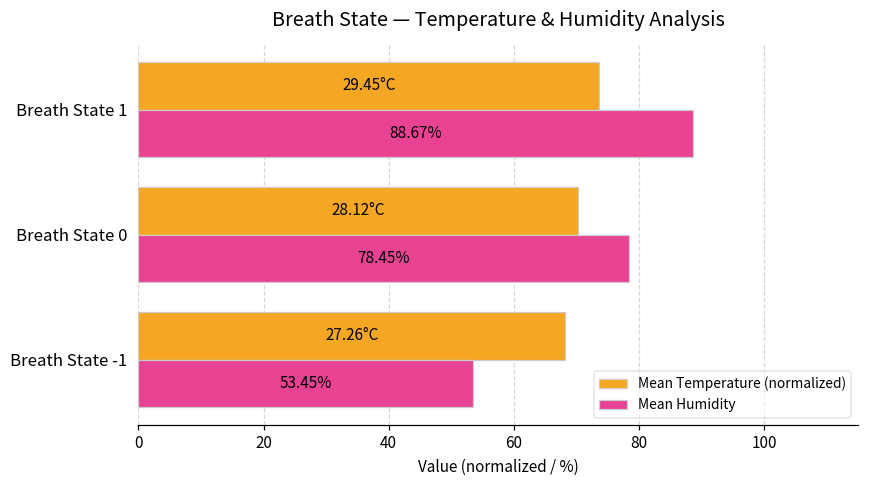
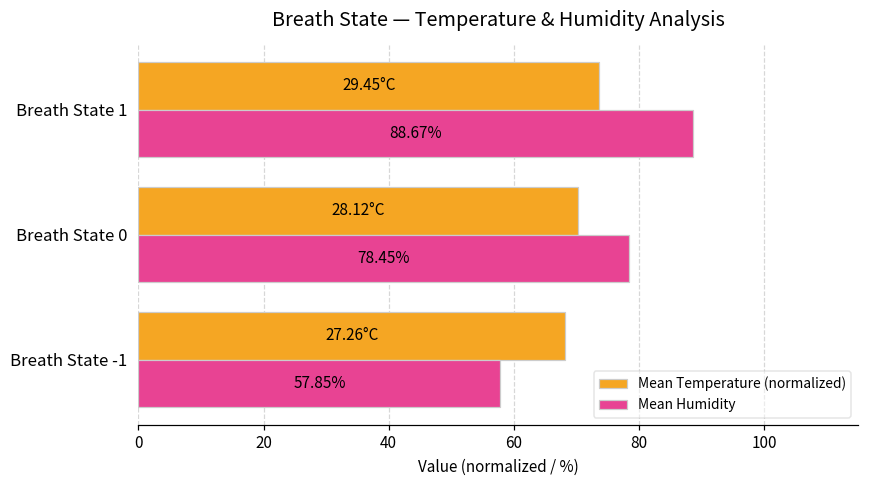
Mean Humidity, Breath State -1: 53.45% -> 57.85%
